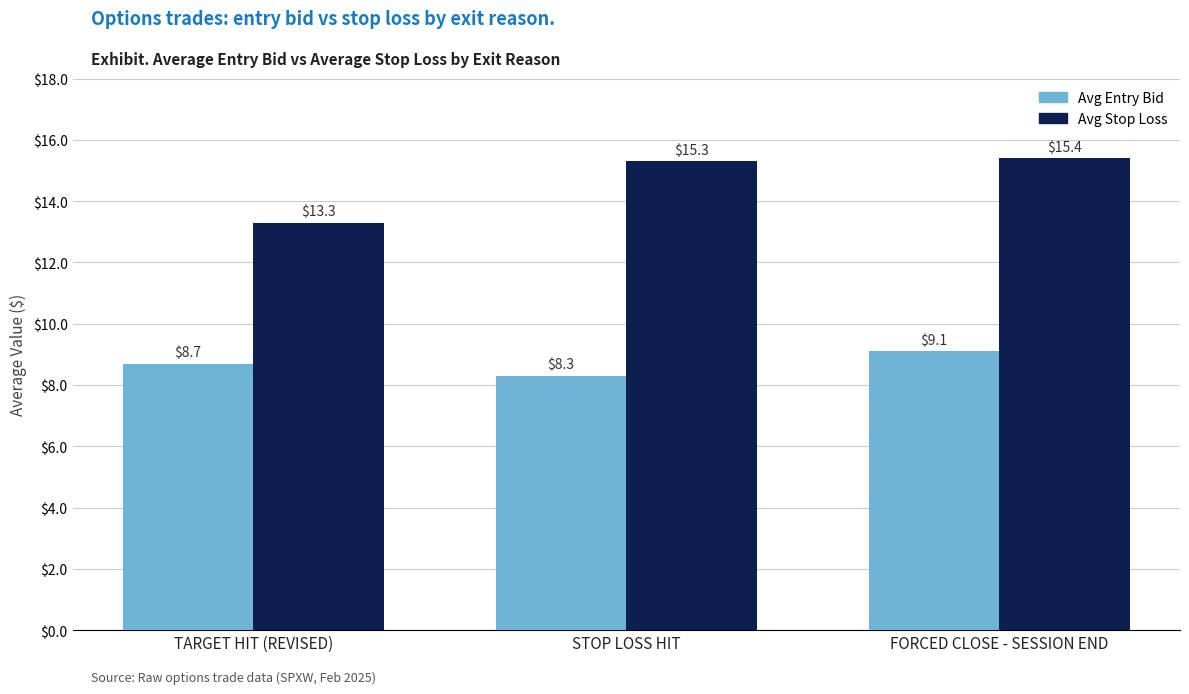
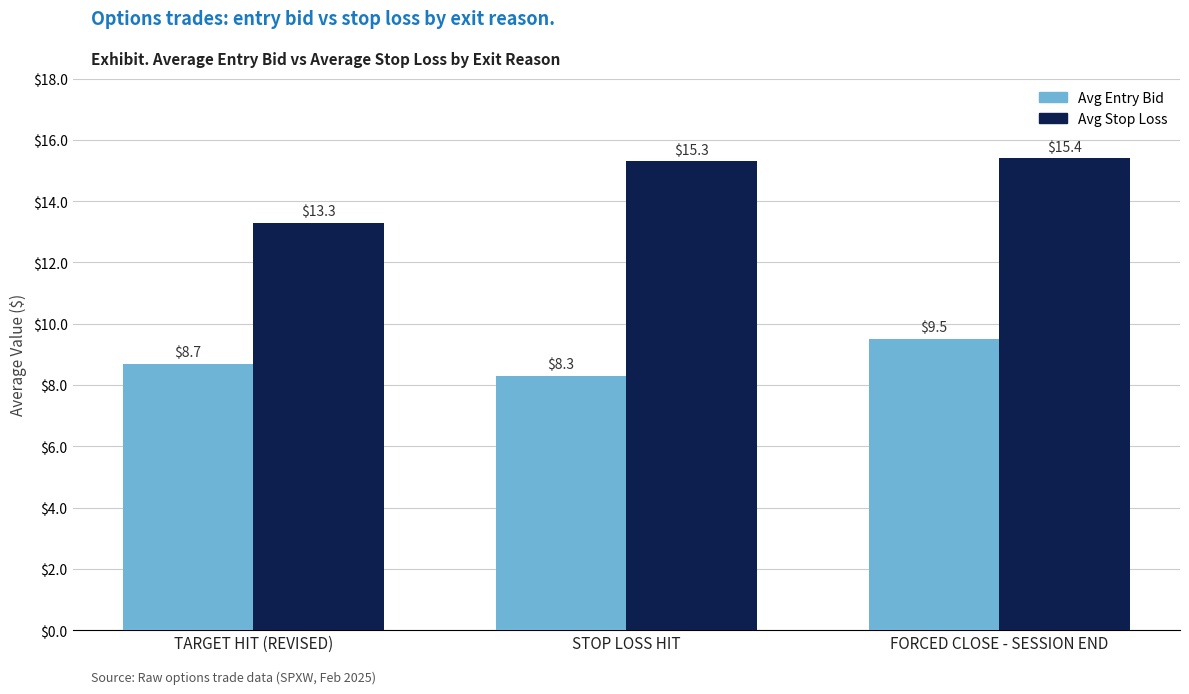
Avg Entry Bid, FORCED CLOSE - SESSION END: $9.1 -> $9.5
